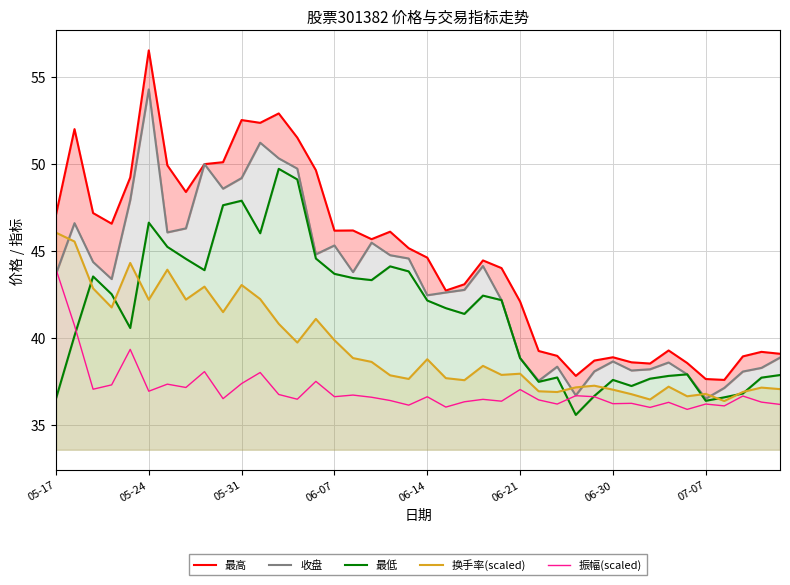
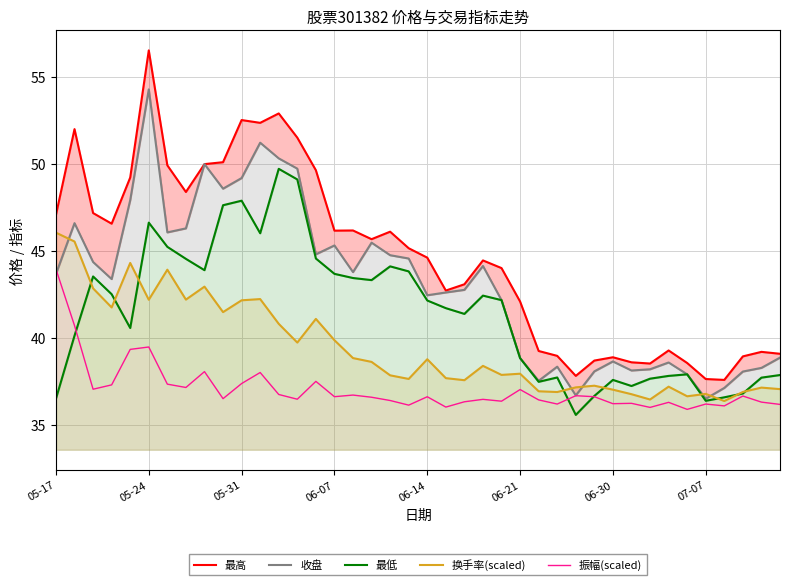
振幅(scaled), 05-24: 36.9 -> 39.5
换手率(scaled), 05-31: 43.0 -> 42.2
